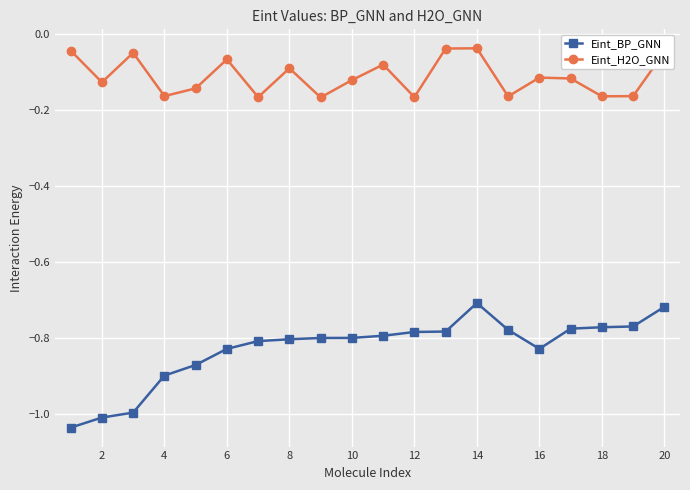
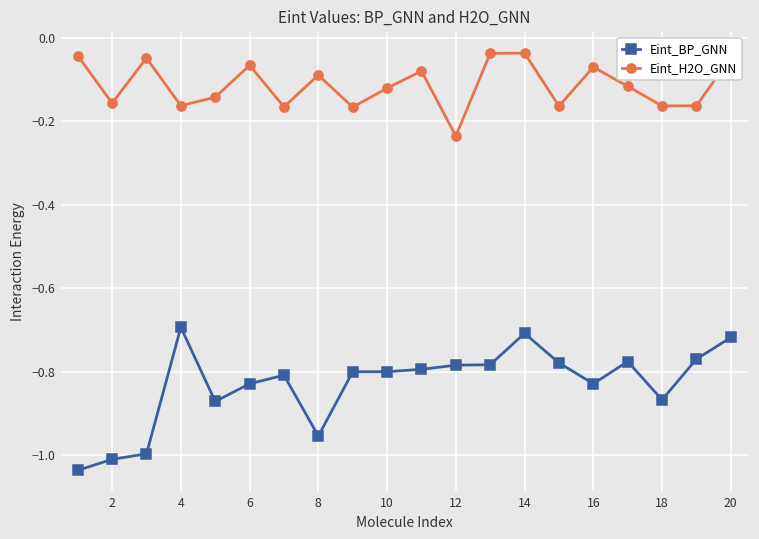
Eint_H2O_GNN, 2: -0.13 -> -0.16
Eint_BP_GNN, 4: -0.90 -> -0.69
Eint_BP_GNN, 8: -0.80 -> -0.95
Eint_H2O_GNN, 12: -0.17 -> -0.23
Eint_H2O_GNN, 16: -0.11 -> -0.07
Eint_BP_GNN, 18: -0.77 -> -0.87
